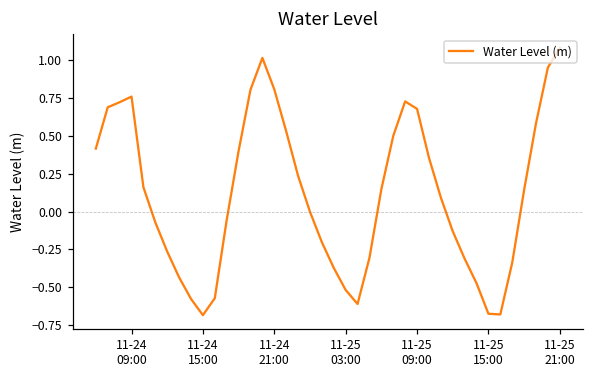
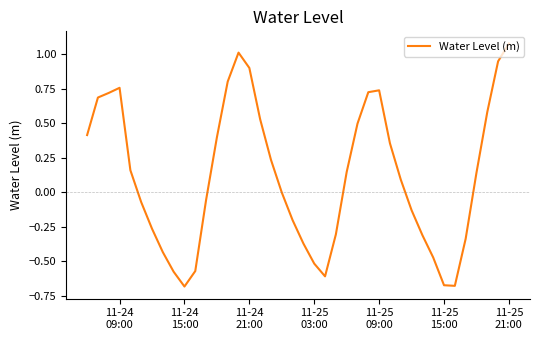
11-24 21:00: 0.80 -> 0.90
11-25 09:00: 0.68 -> 0.74
